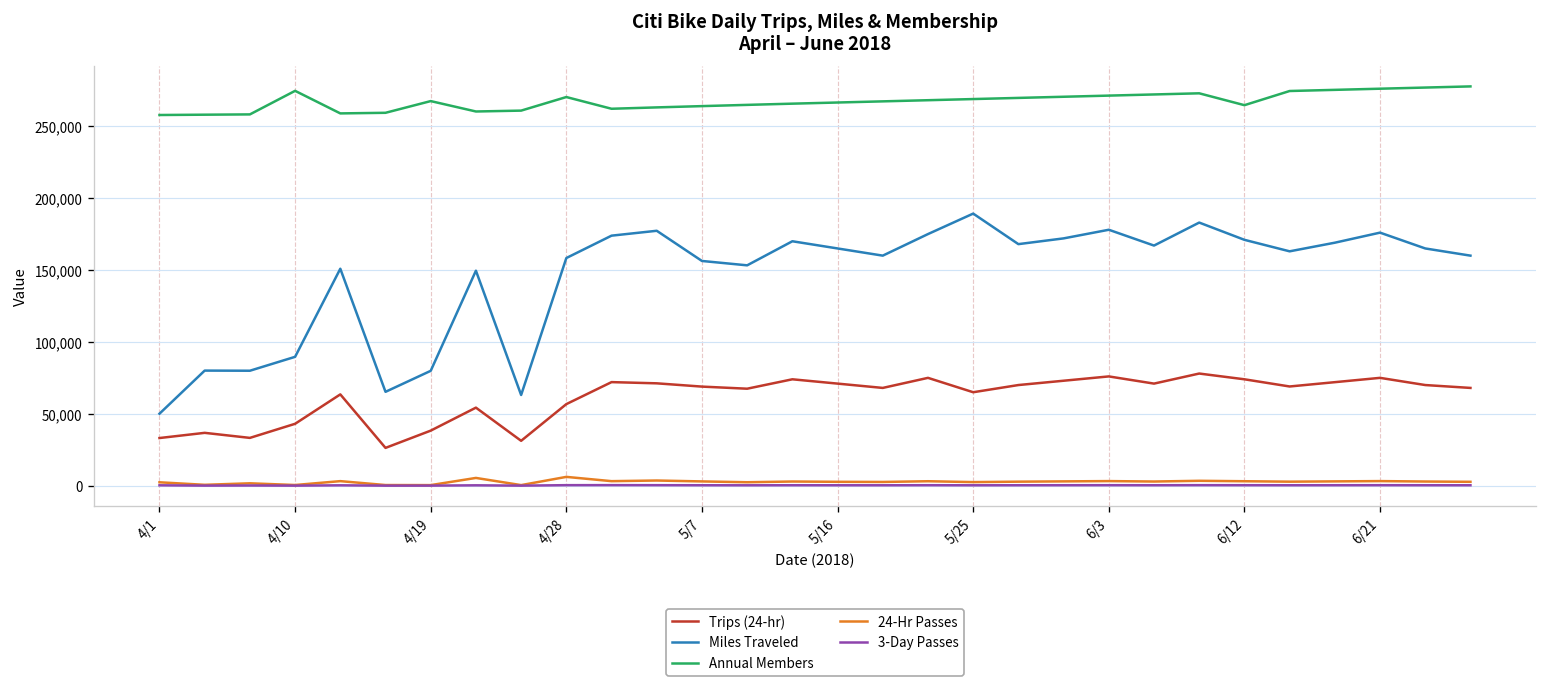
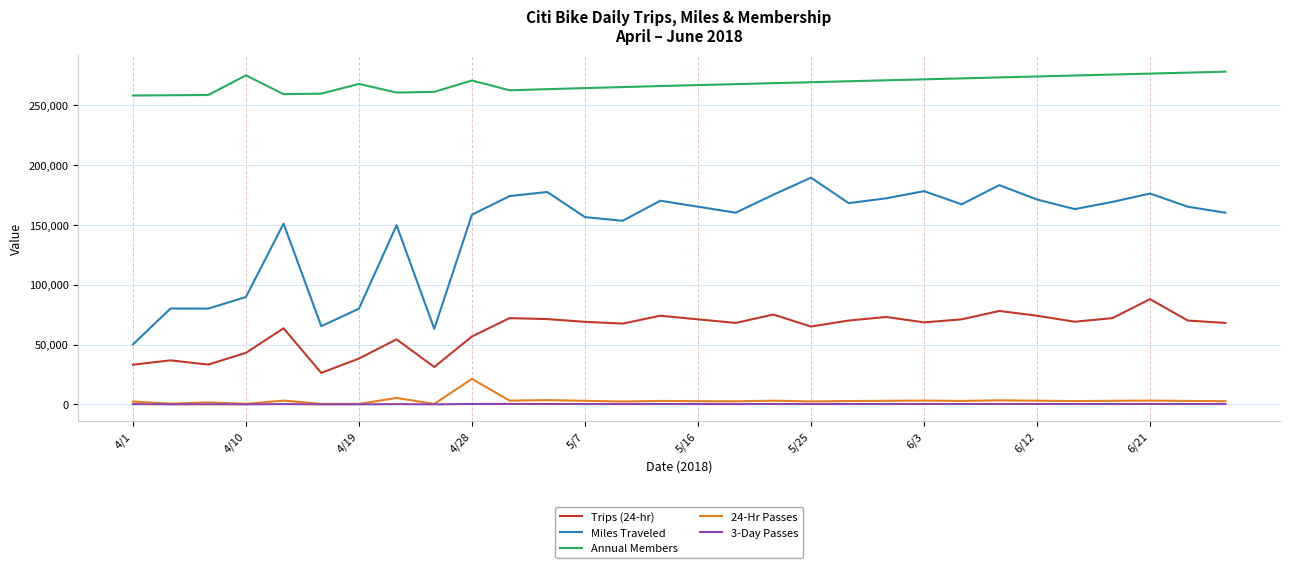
24-Hr Passes, 4/28: 6,000 -> 21,000
Trips (24-hr), 6/3: 76,000 -> 68,000
Annual Members, 6/12: 265,000 -> 274,000
Trips (24-hr), 6/21: 75,000 -> 88,000
